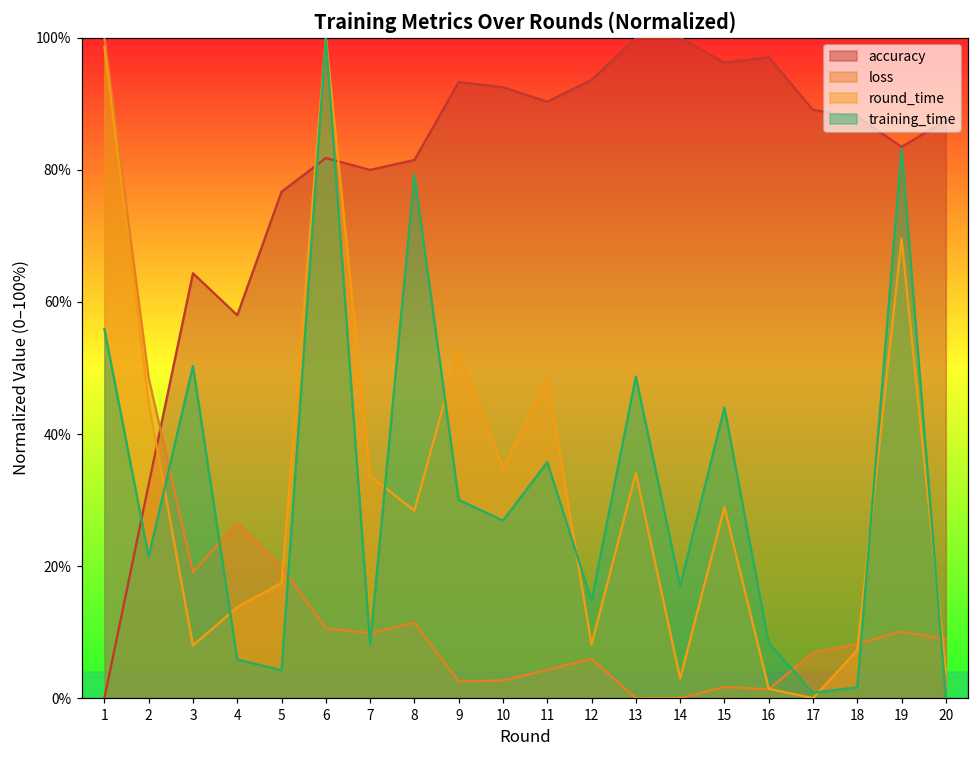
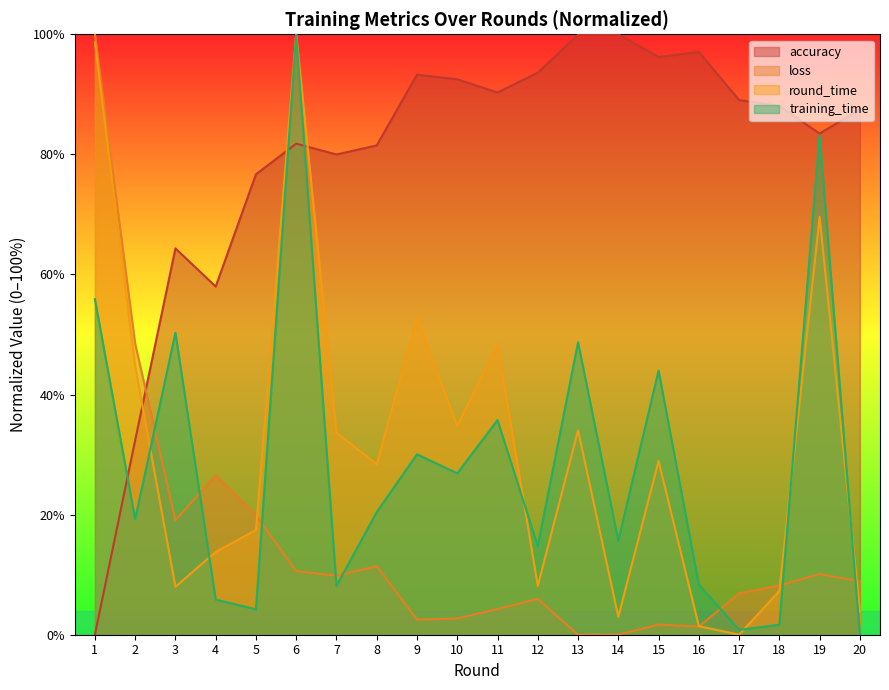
training_time, 2: 21% -> 19%
training_time, 8: 79% -> 20%
training_time, 14: 17% -> 16%
